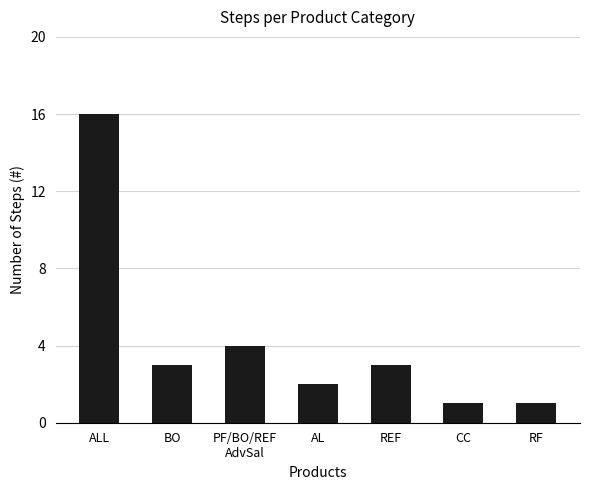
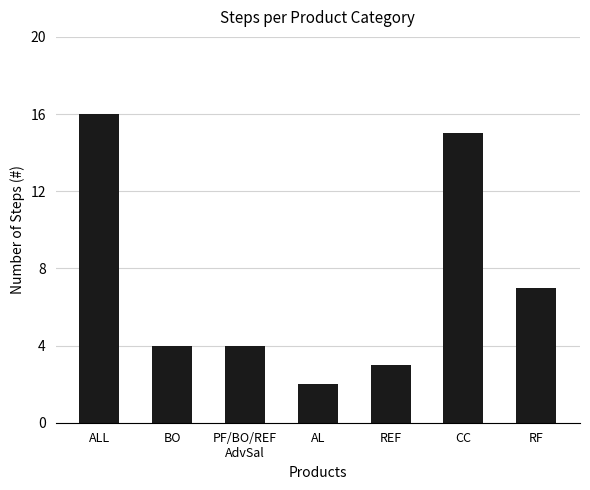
BO: 3 -> 4
CC: 1 -> 15
RF: 1 -> 7
